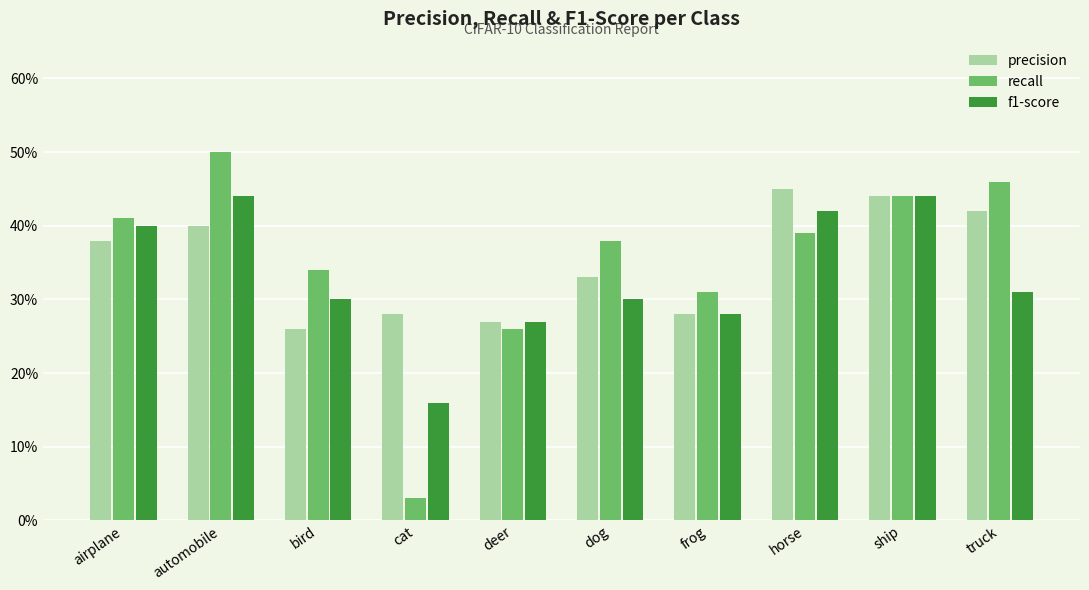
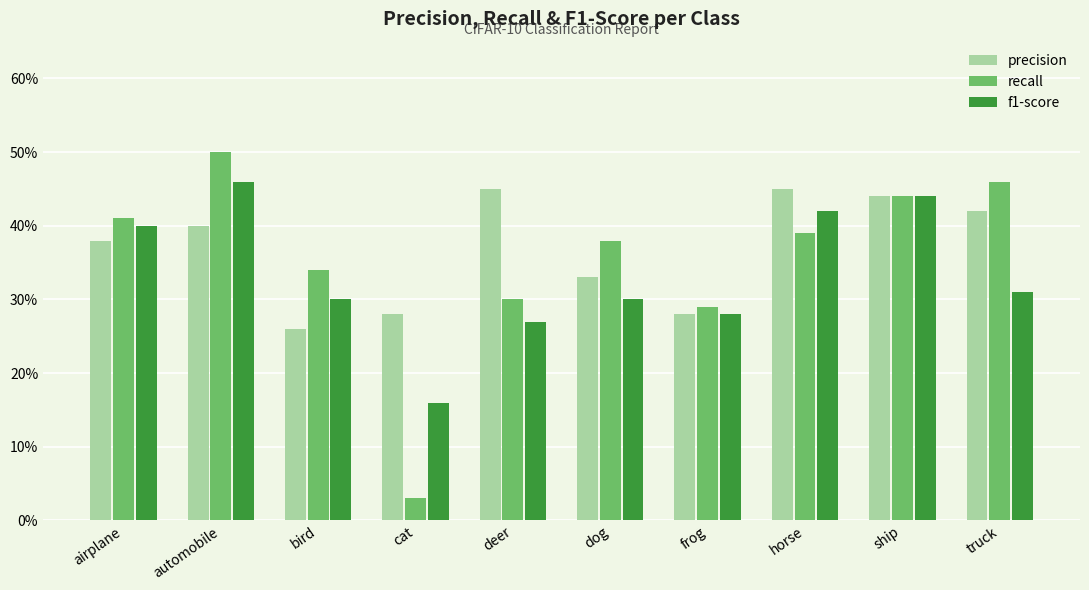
f1-score, automobile: 44% -> 46%
precision, deer: 27% -> 45%
recall, deer: 26% -> 30%
recall, frog: 31% -> 29%
